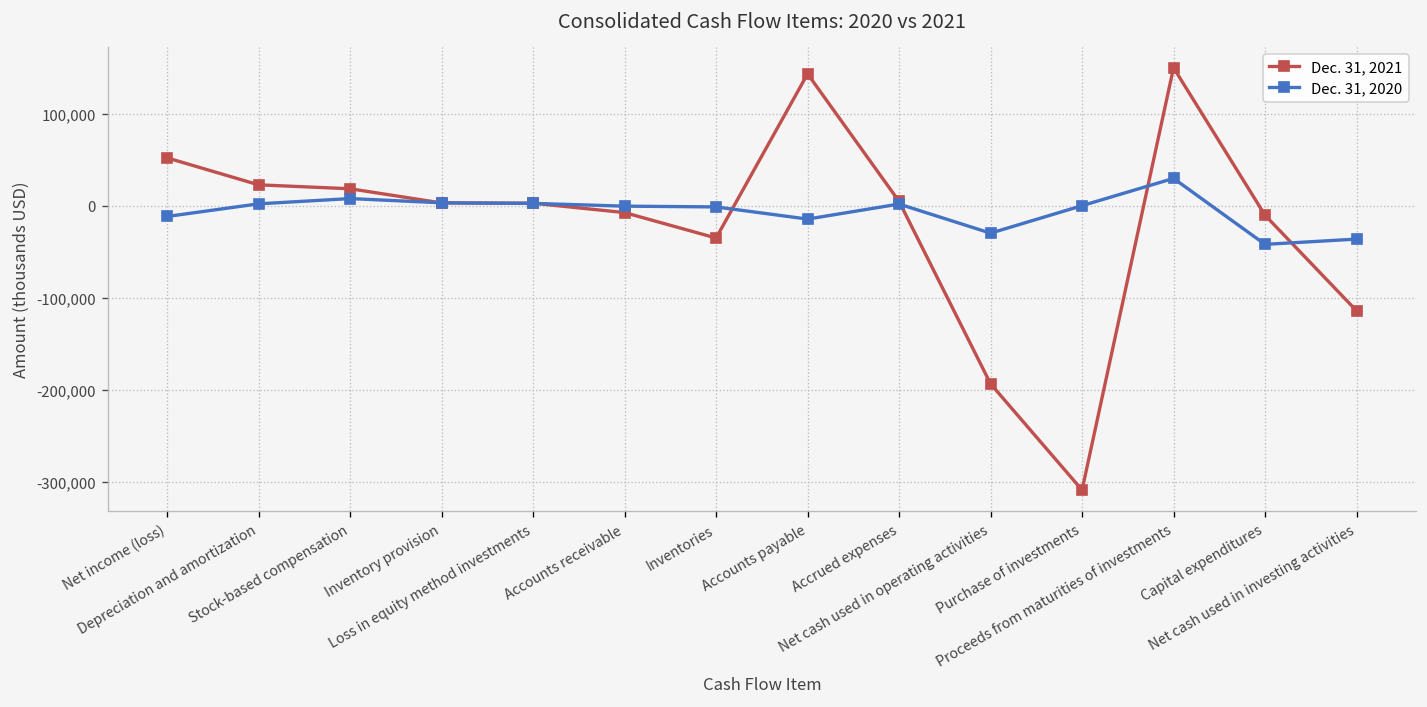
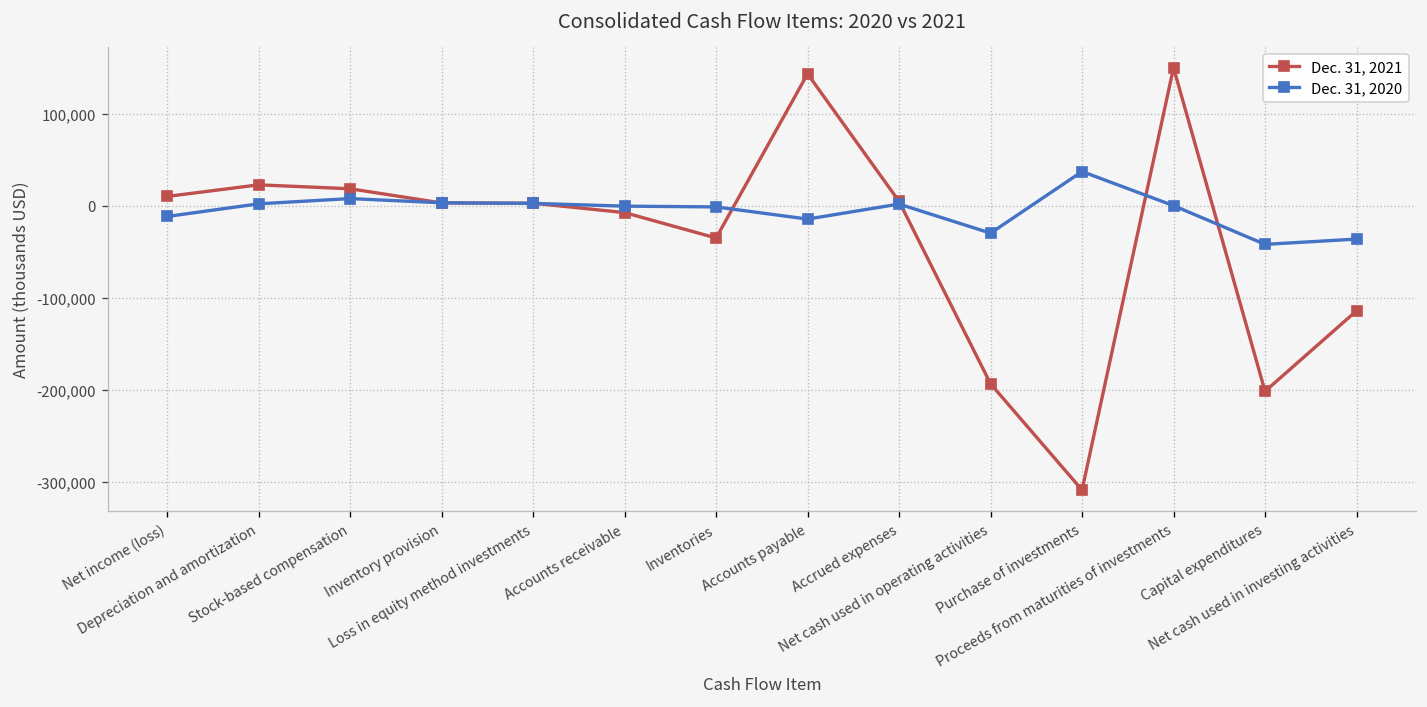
Dec. 31, 2021, Net income (loss): 50,000 -> 10,000
Dec. 31, 2020, Purchase of investments: 0 -> 40,000
Dec. 31, 2020, Proceeds from maturities of investments: 30,000 -> 0
Dec. 31, 2021, Capital expenditures: -10,000 -> -200,000
